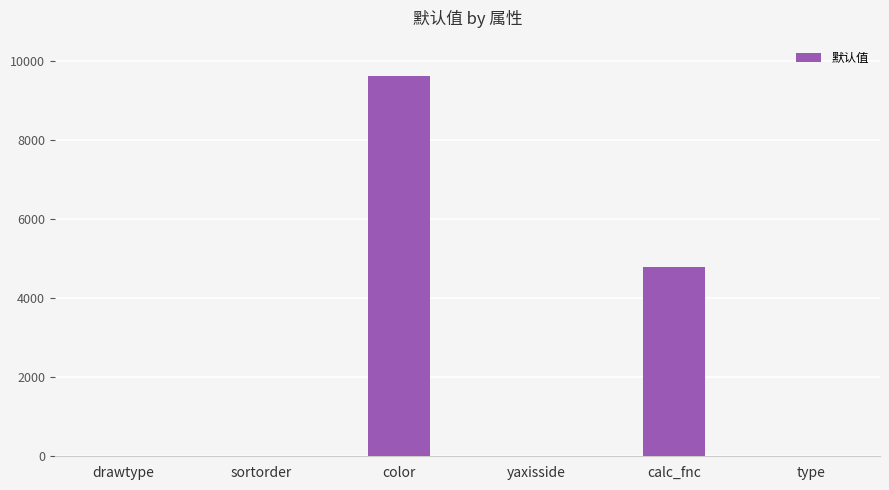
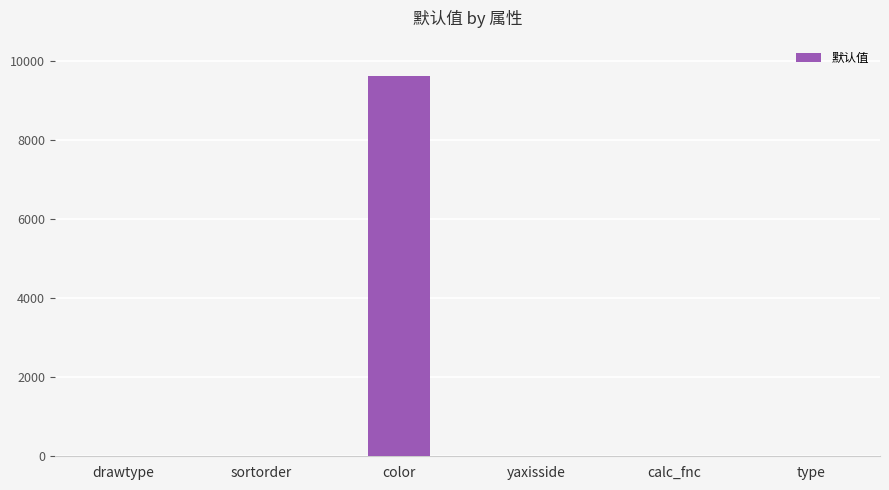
calc_fnc: 4800 -> 0
